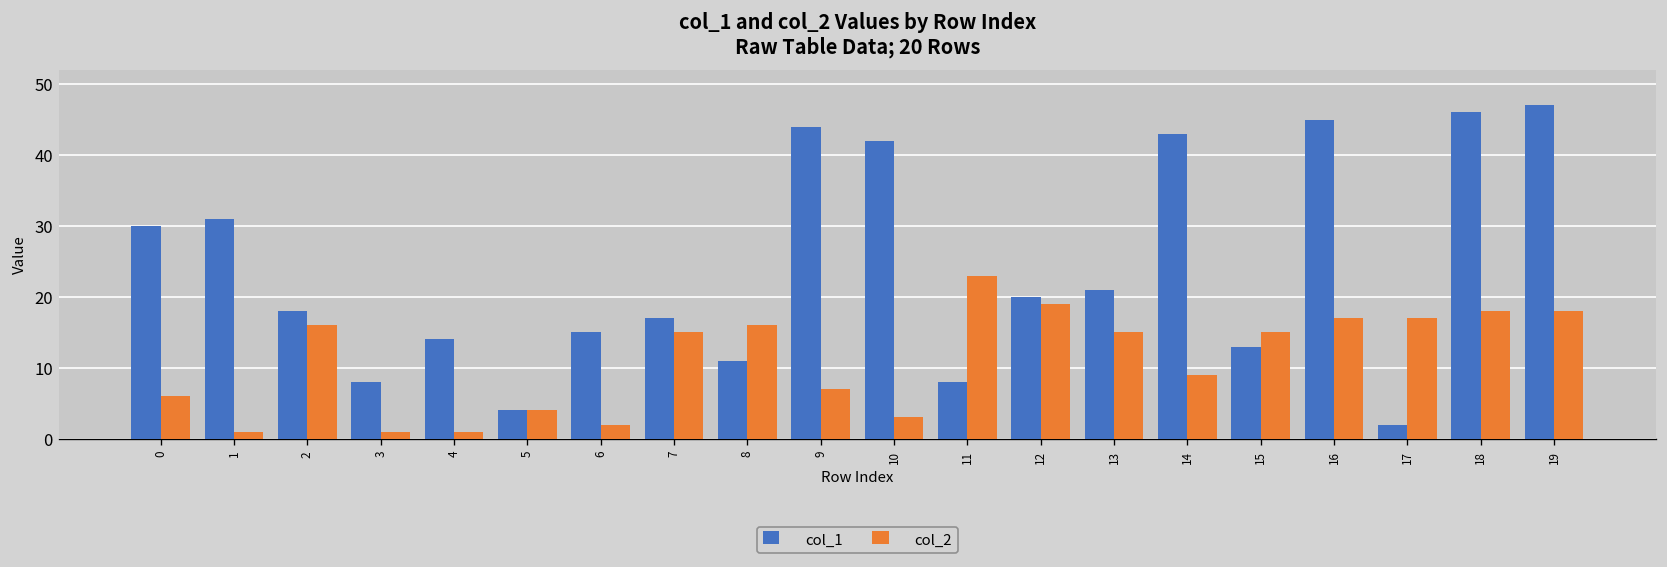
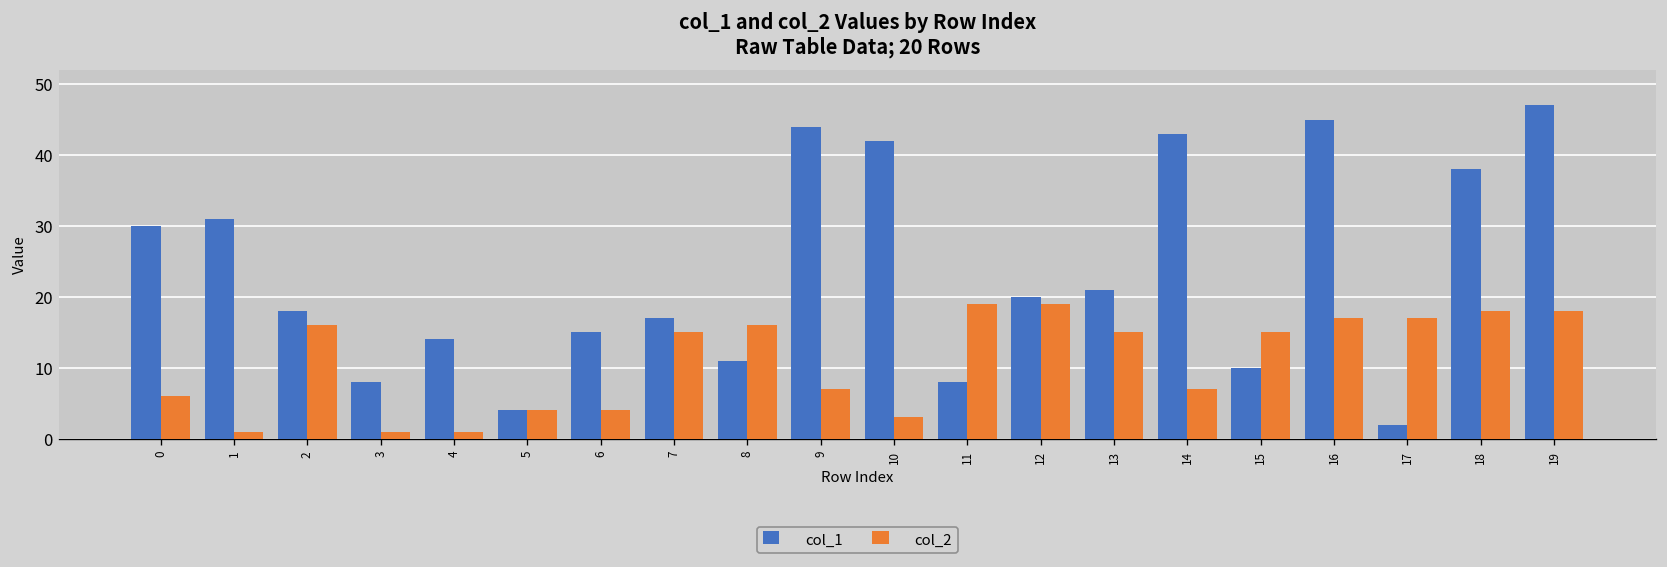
col_2, 6: 2 -> 4
col_2, 11: 23 -> 19
col_2, 14: 9 -> 7
col_1, 15: 13 -> 10
col_1, 18: 46 -> 38
